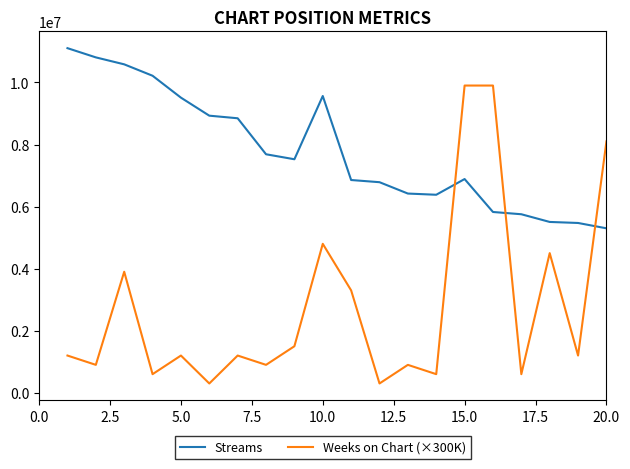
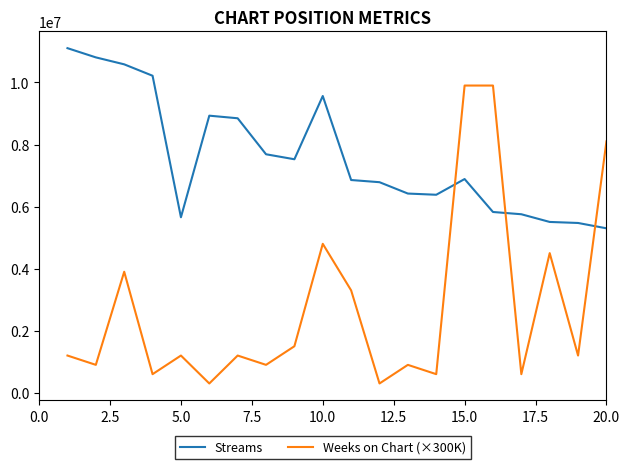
Streams, 5.0: 9500000 -> 5700000
